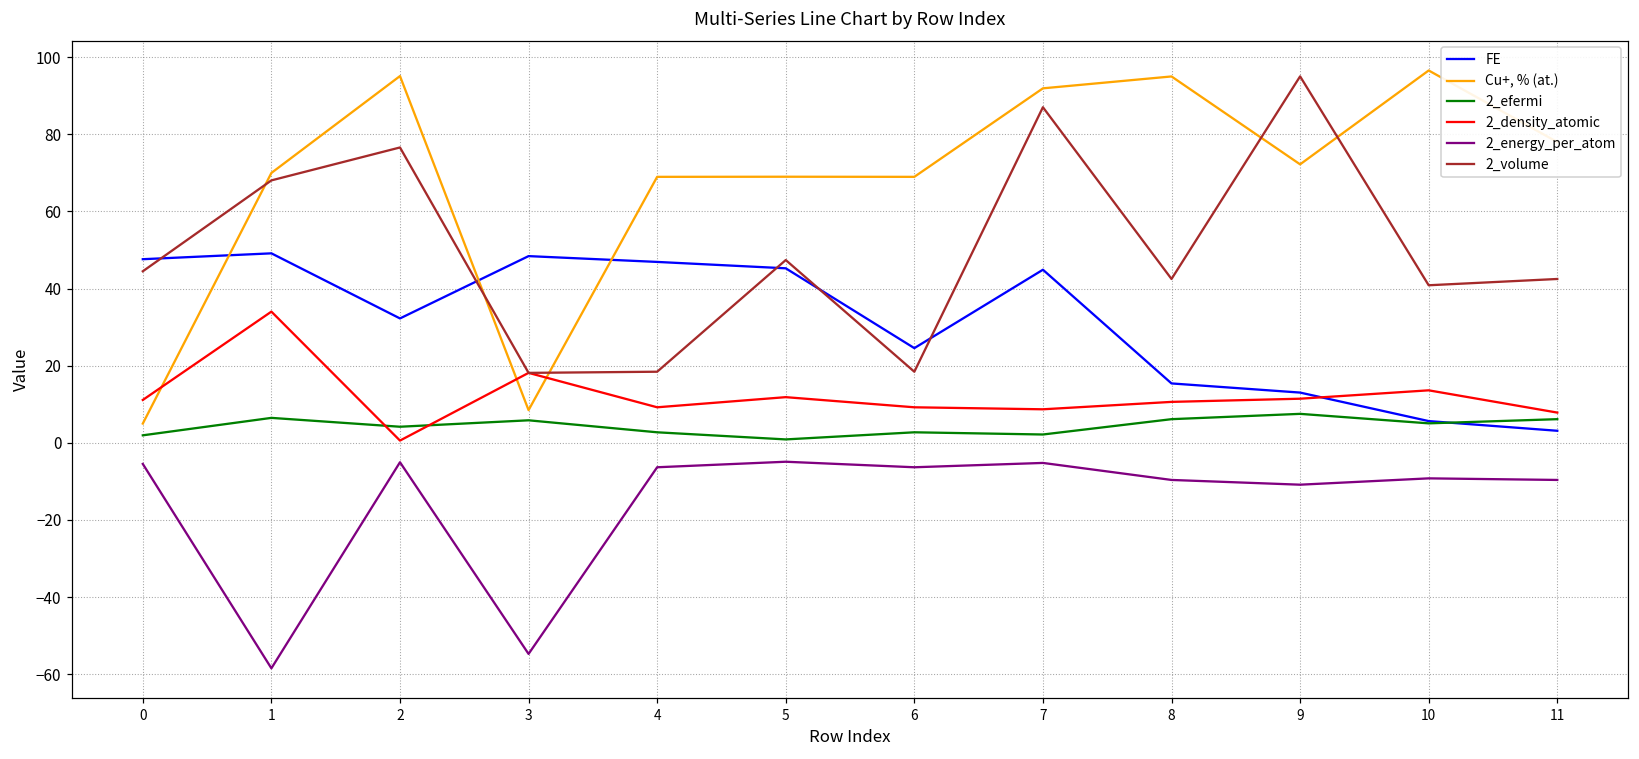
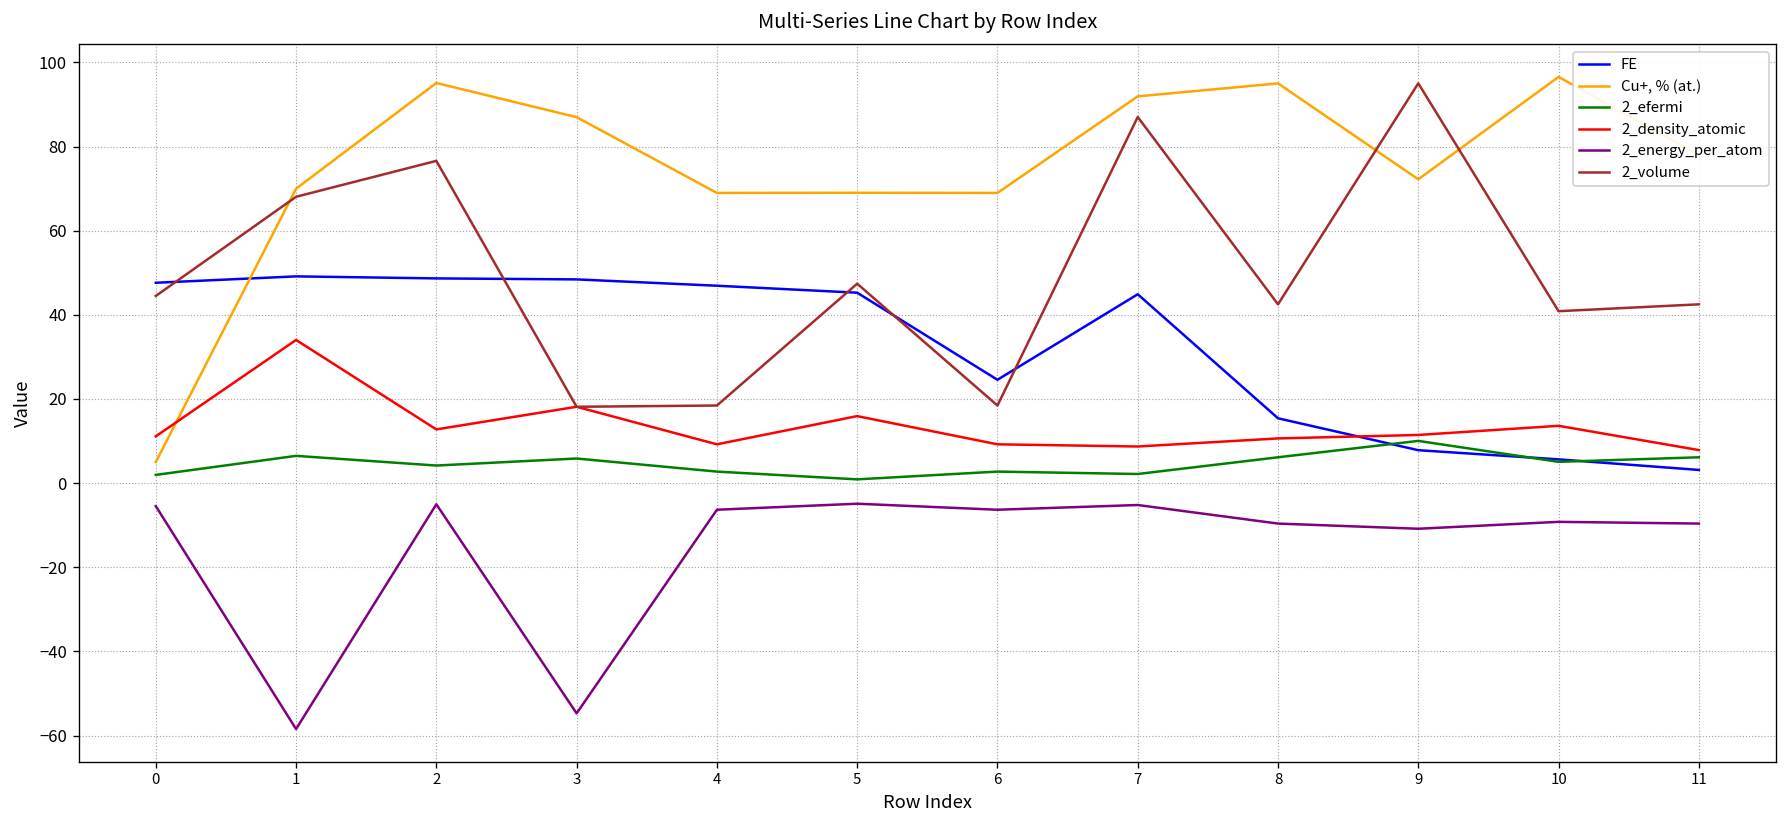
FE, 2: 32 -> 49
2_density_atomic, 2: 1 -> 13
Cu+, % (at.), 3: 8 -> 87
2_density_atomic, 5: 12 -> 16
FE, 9: 13 -> 8
2_efermi, 9: 8 -> 10
